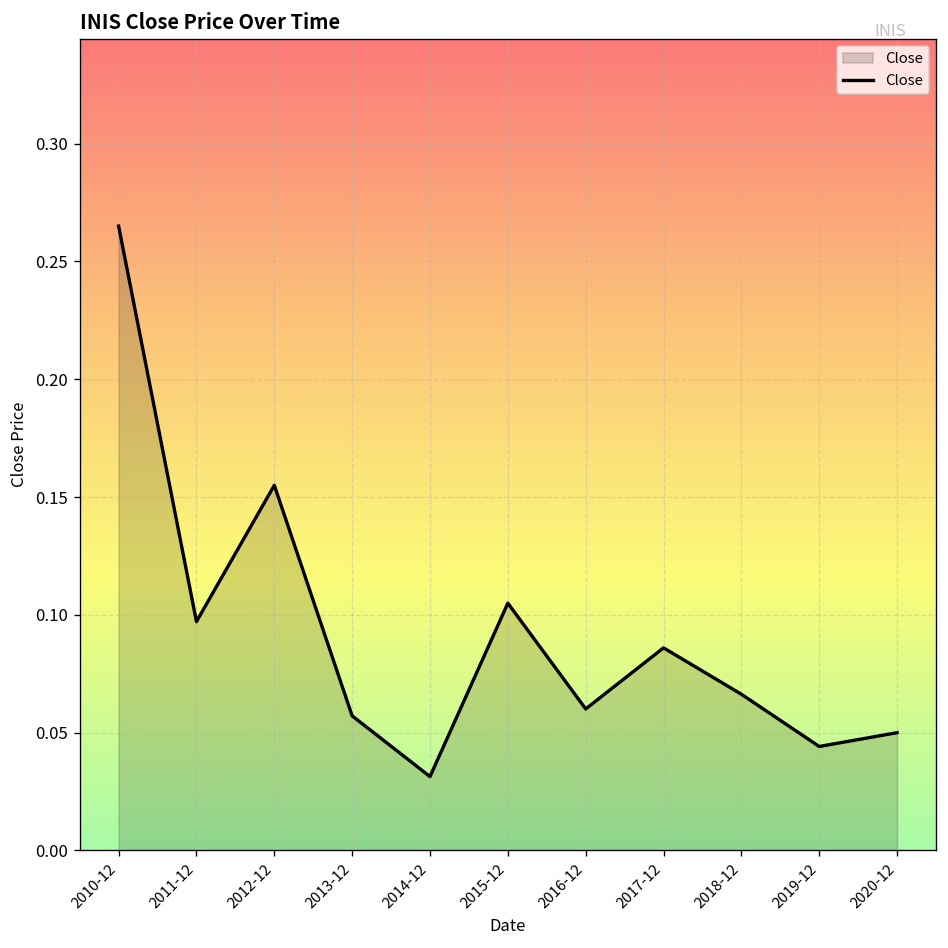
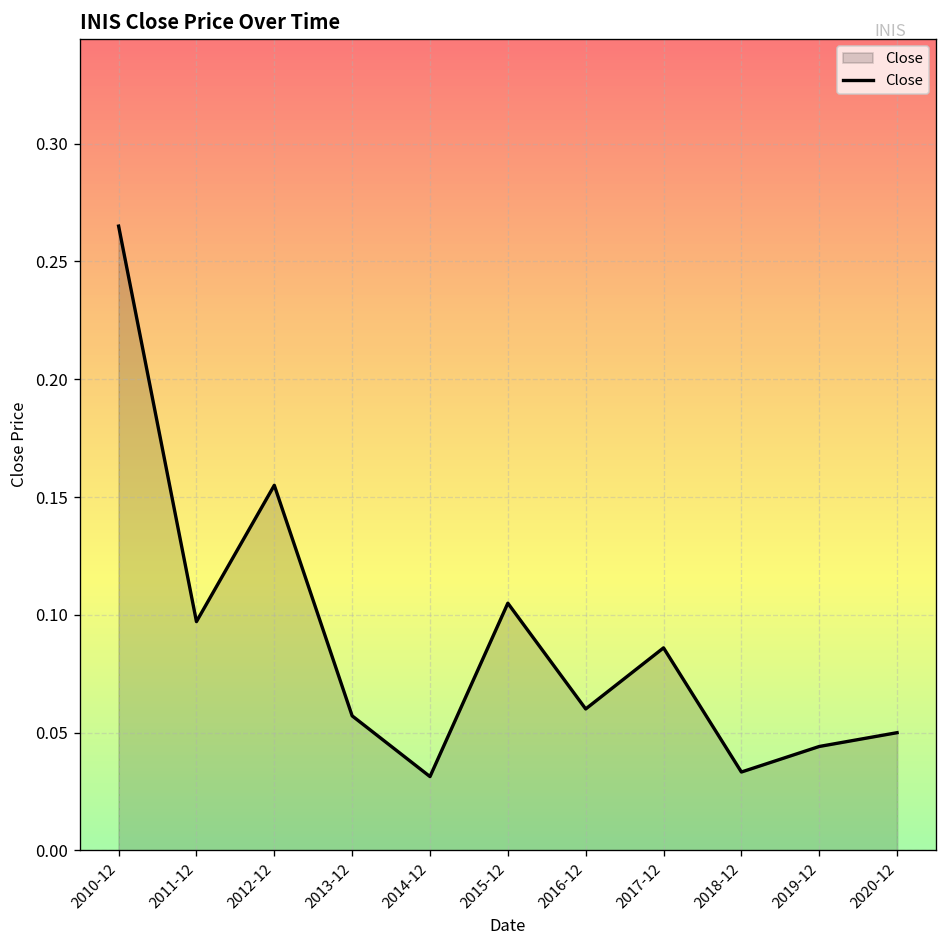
2018-12: 0.066 -> 0.033
